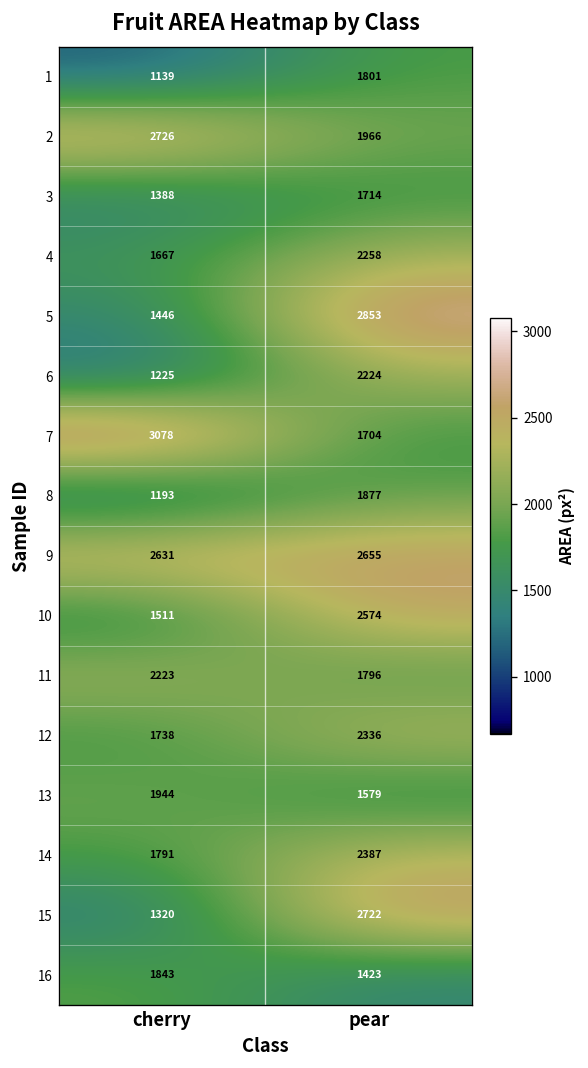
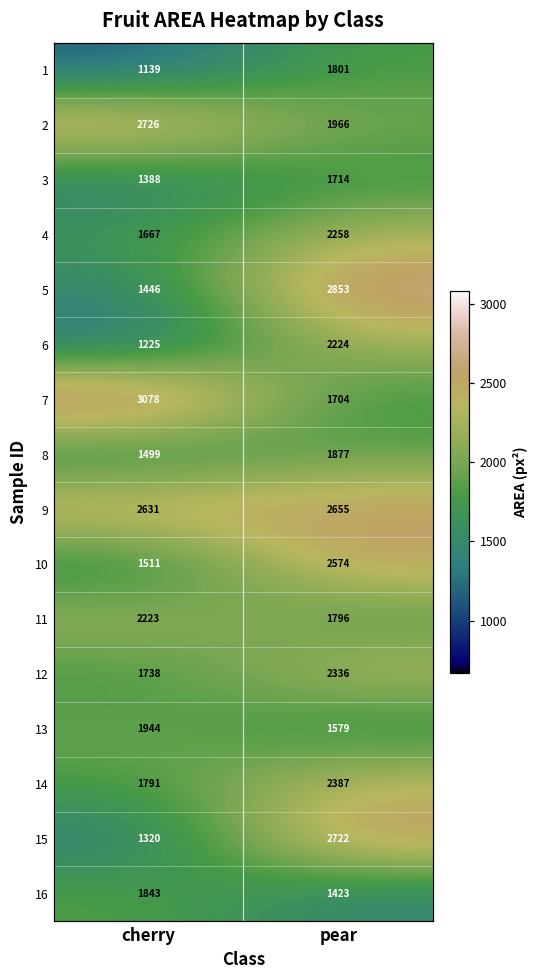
8, cherry: 1193 -> 1499
